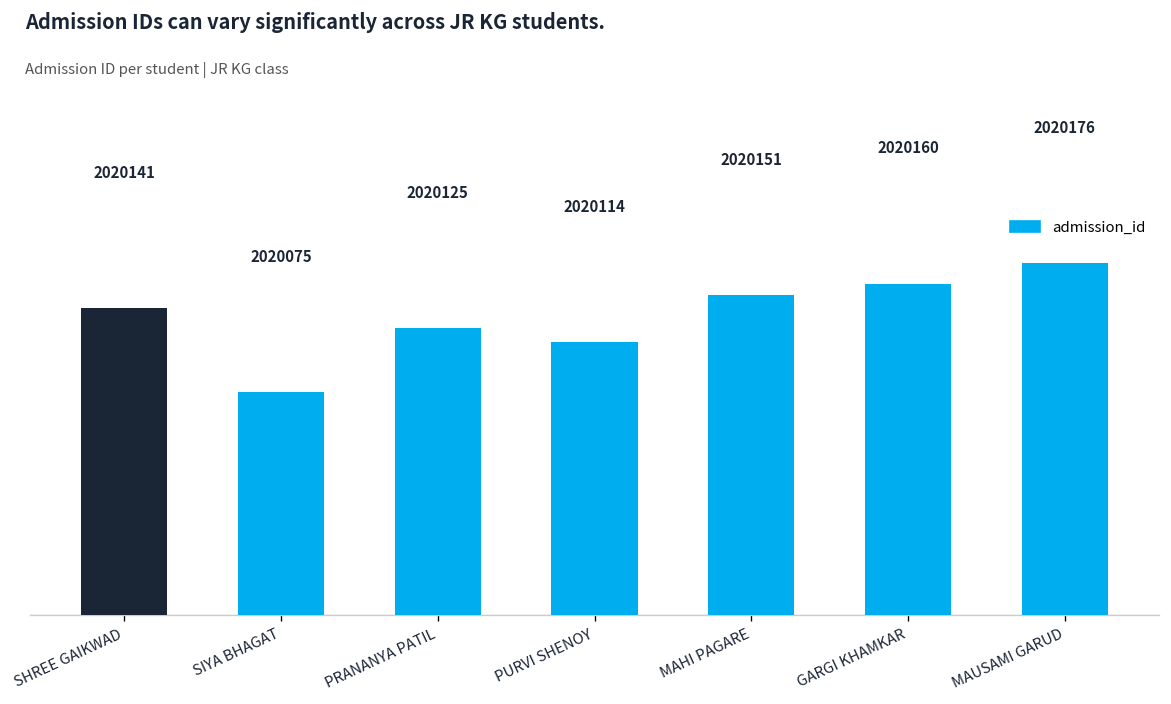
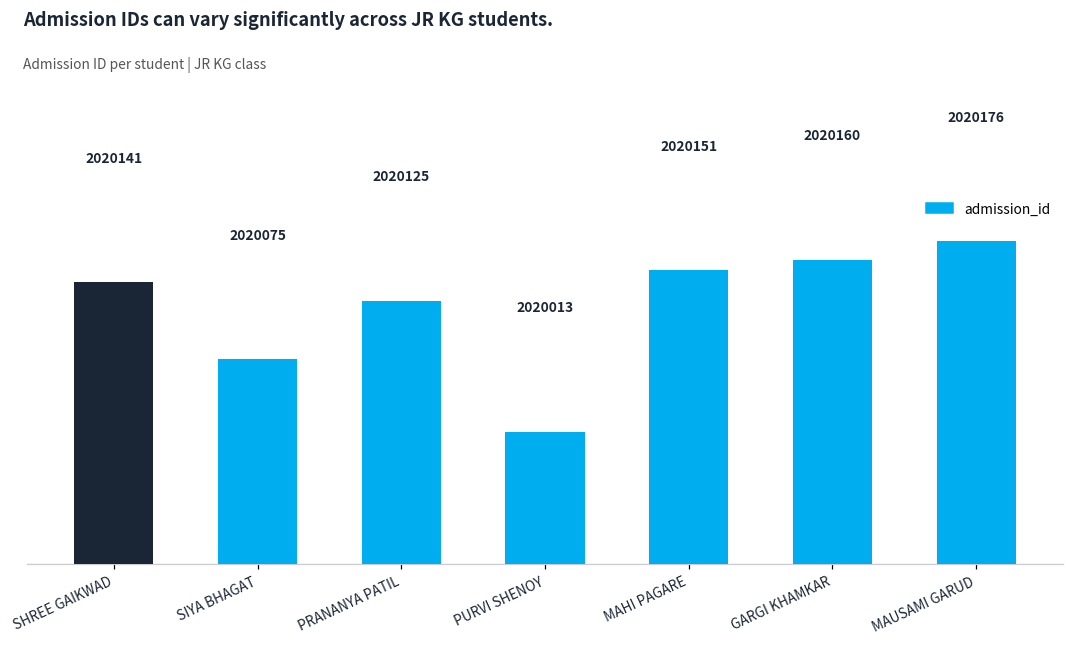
PURVI SHENOY: 2020114 -> 2020013
